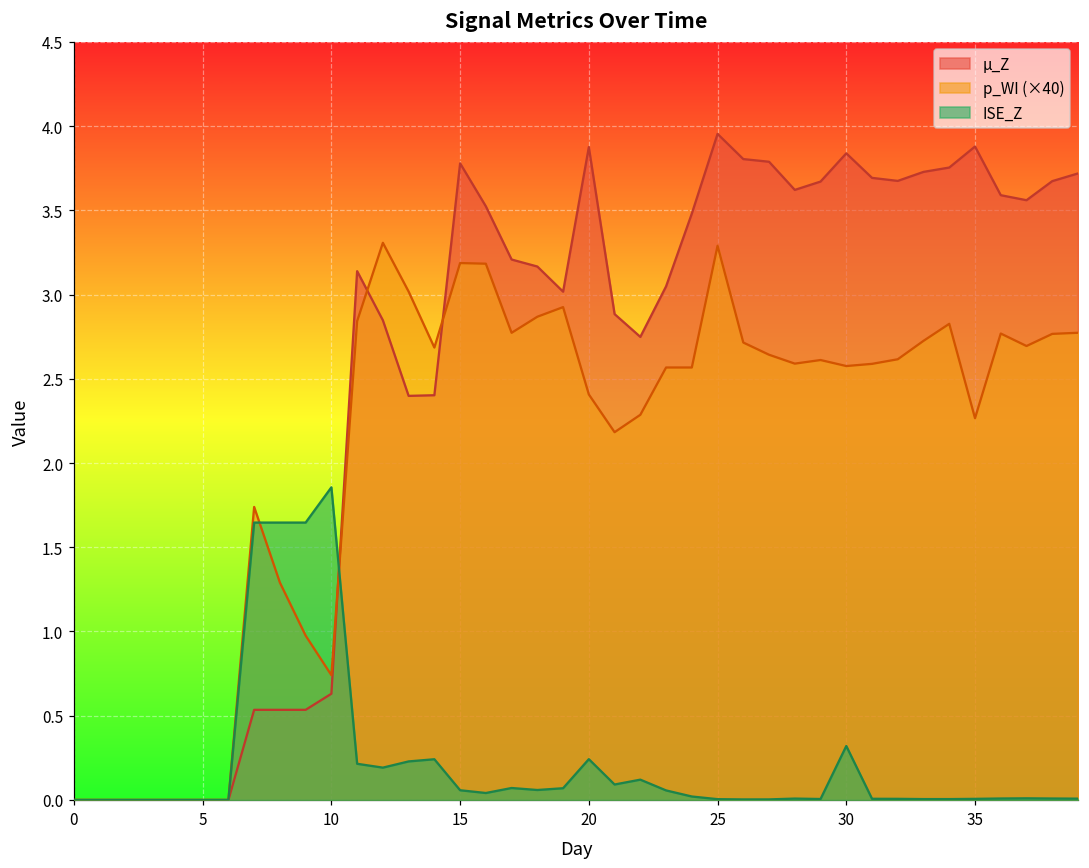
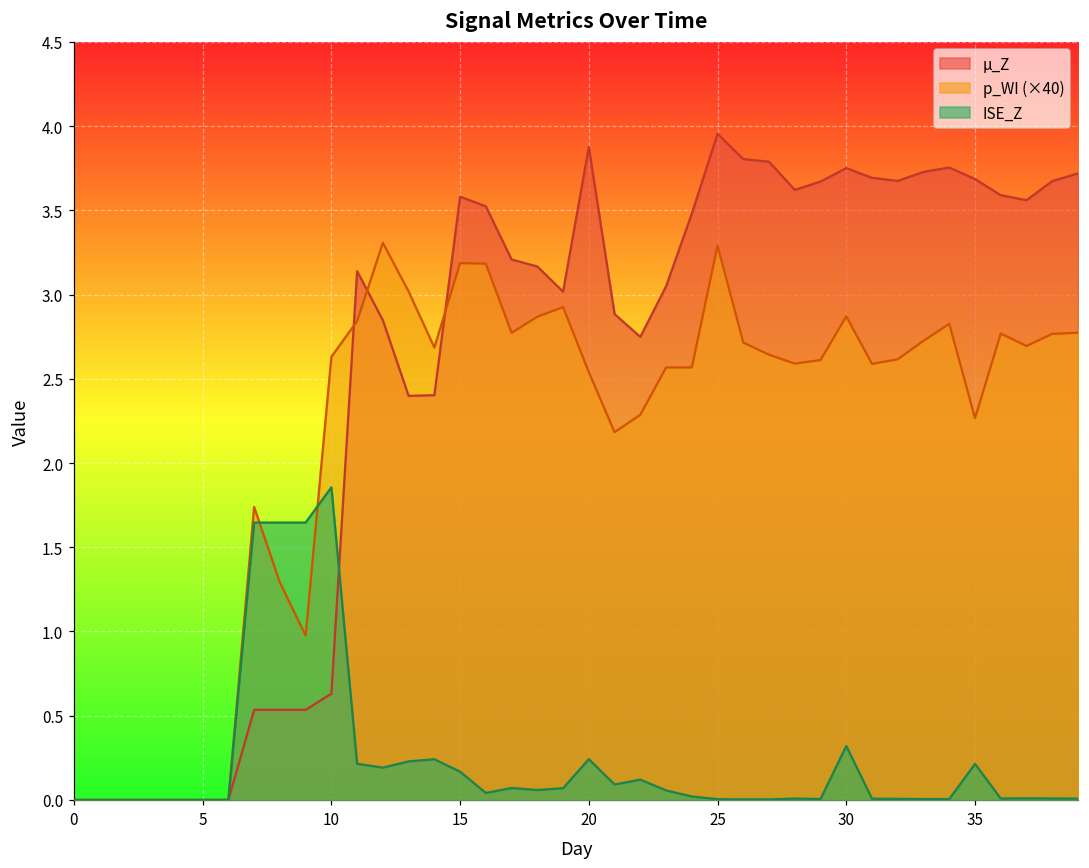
p_WI (×40), 10: 0.74 -> 2.63
µ_Z, 15: 3.78 -> 3.58
ISE_Z, 15: 0.06 -> 0.17
p_WI (×40), 20: 2.41 -> 2.54
µ_Z, 30: 3.84 -> 3.75
p_WI (×40), 30: 2.58 -> 2.87
µ_Z, 35: 3.88 -> 3.69
ISE_Z, 35: 0.01 -> 0.21
